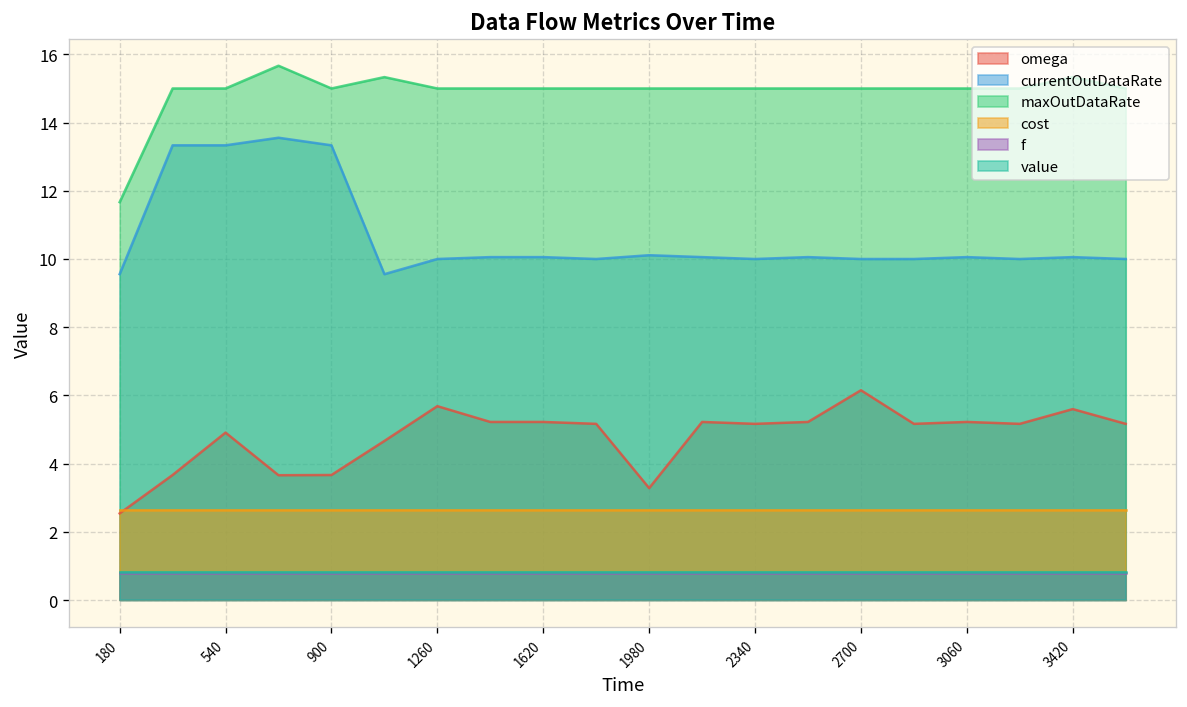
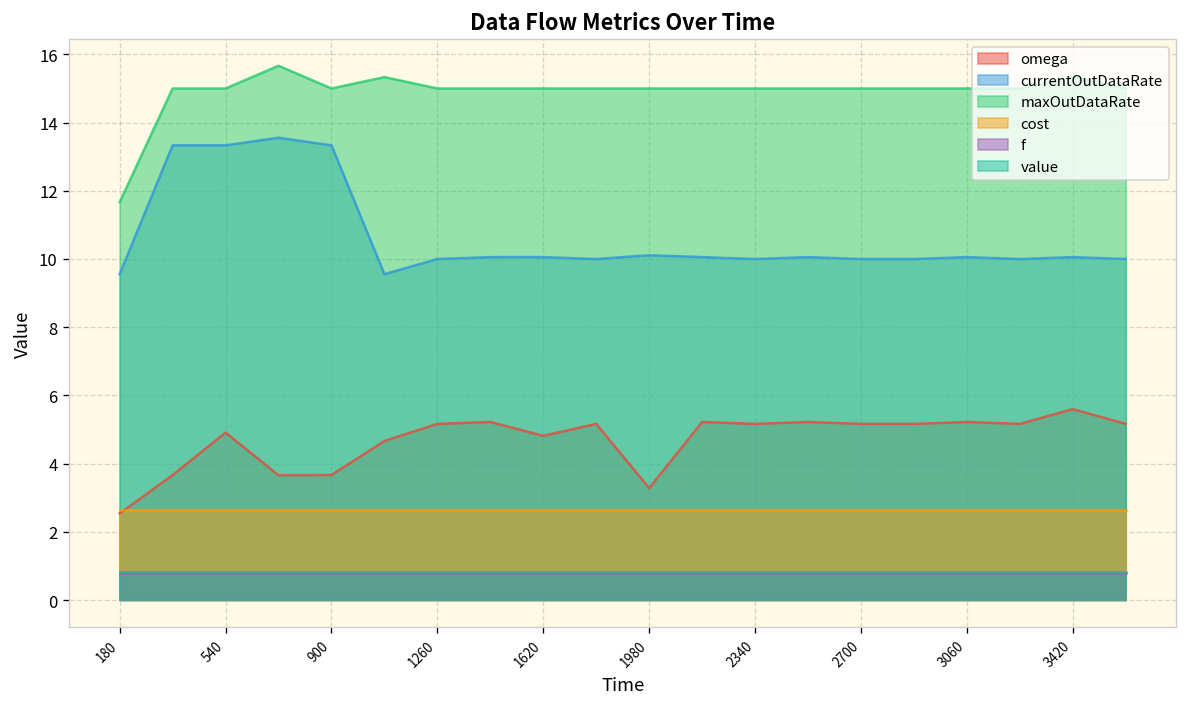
omega, 1260: 5.7 -> 5.2
omega, 1620: 5.2 -> 4.8
omega, 2700: 6.2 -> 5.2
